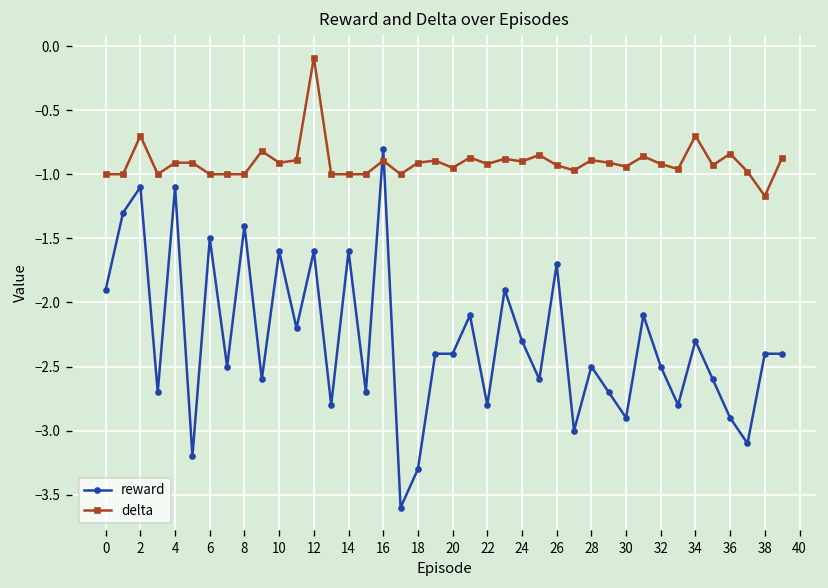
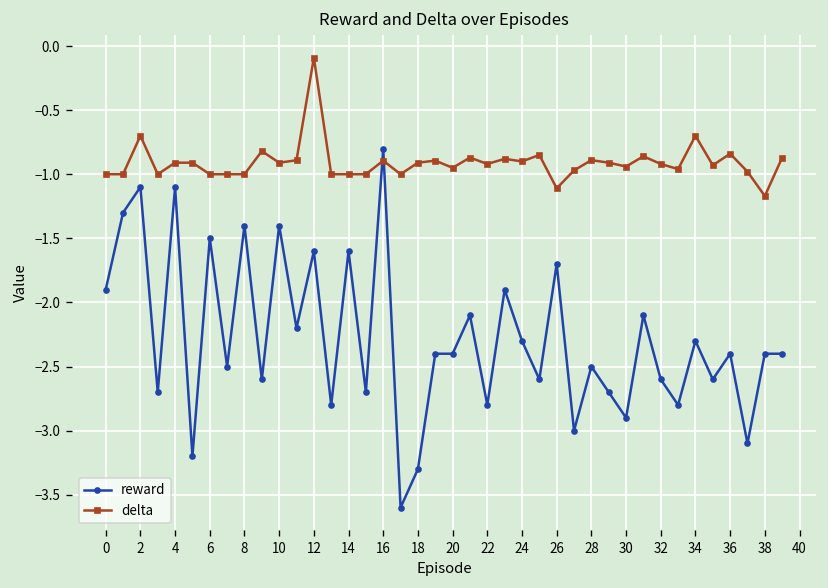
reward, 10: -1.6 -> -1.4
delta, 26: -0.93 -> -1.11
reward, 32: -2.5 -> -2.6
reward, 36: -2.9 -> -2.4
